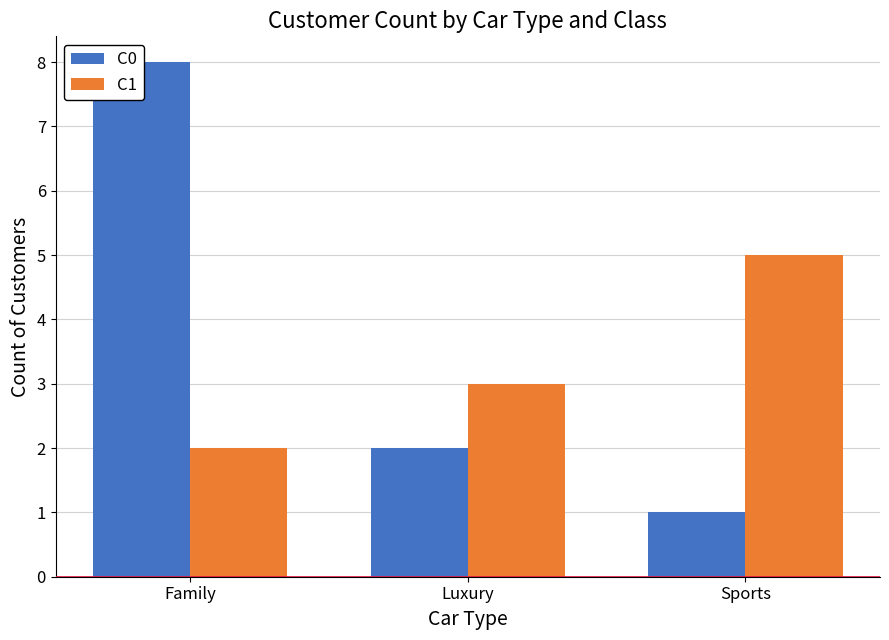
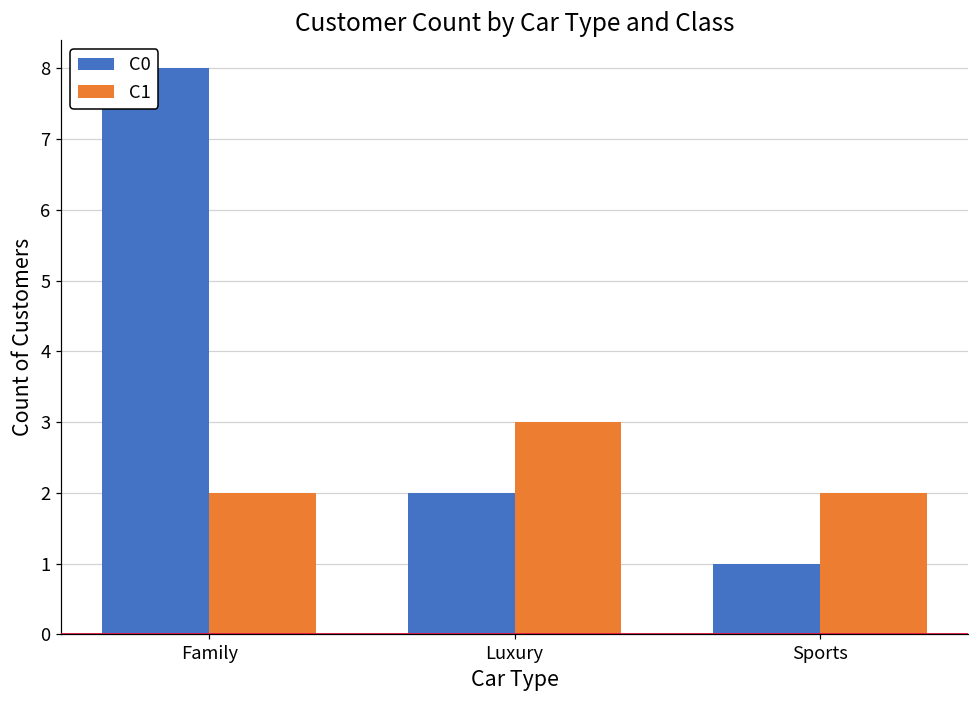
C1, Sports: 5 -> 2
